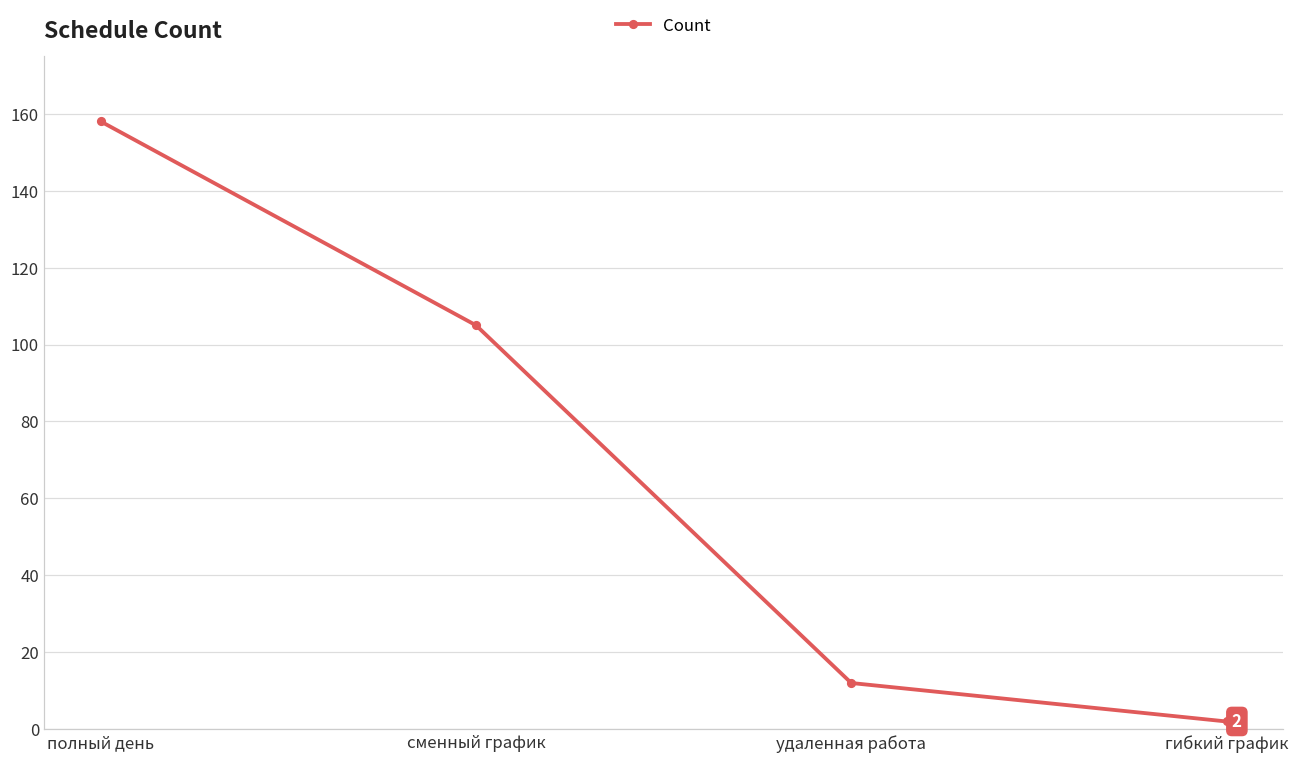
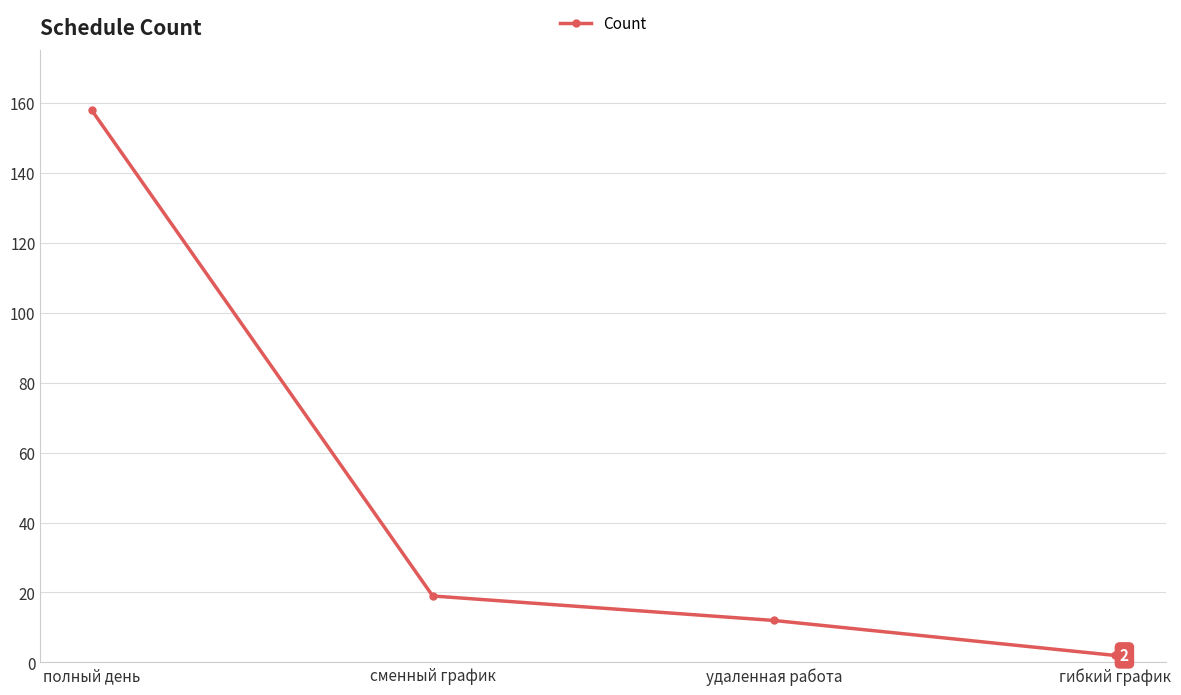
сменный график: 105 -> 19
